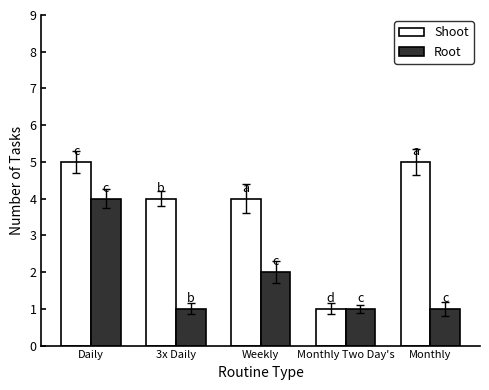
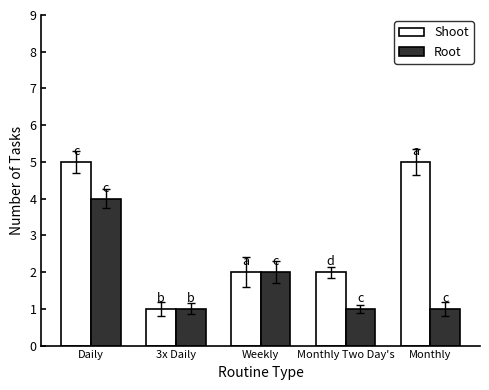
Shoot, 3x Daily: 4 -> 1
Shoot, Weekly: 4 -> 2
Shoot, Monthly Two Day's: 1 -> 2
